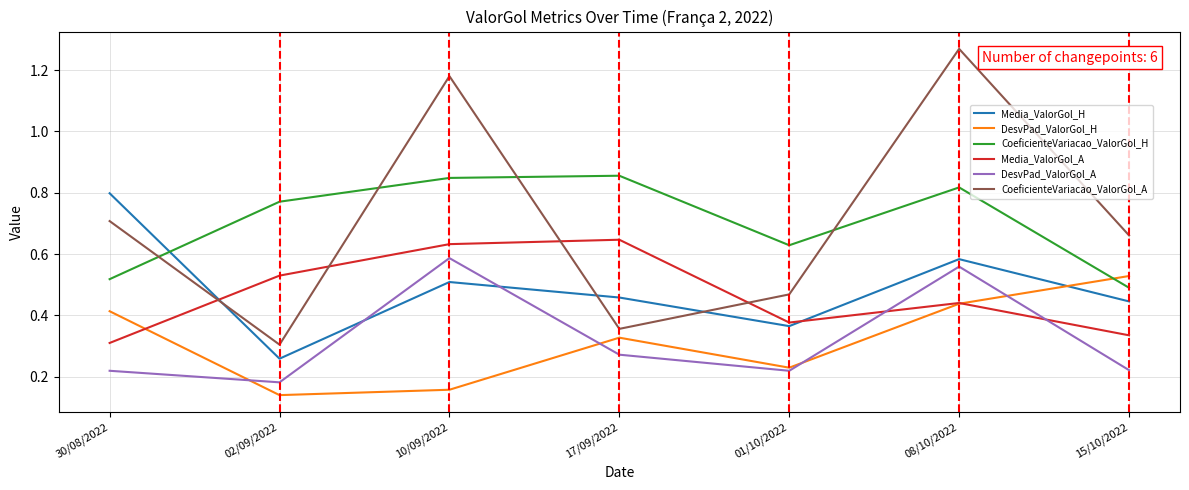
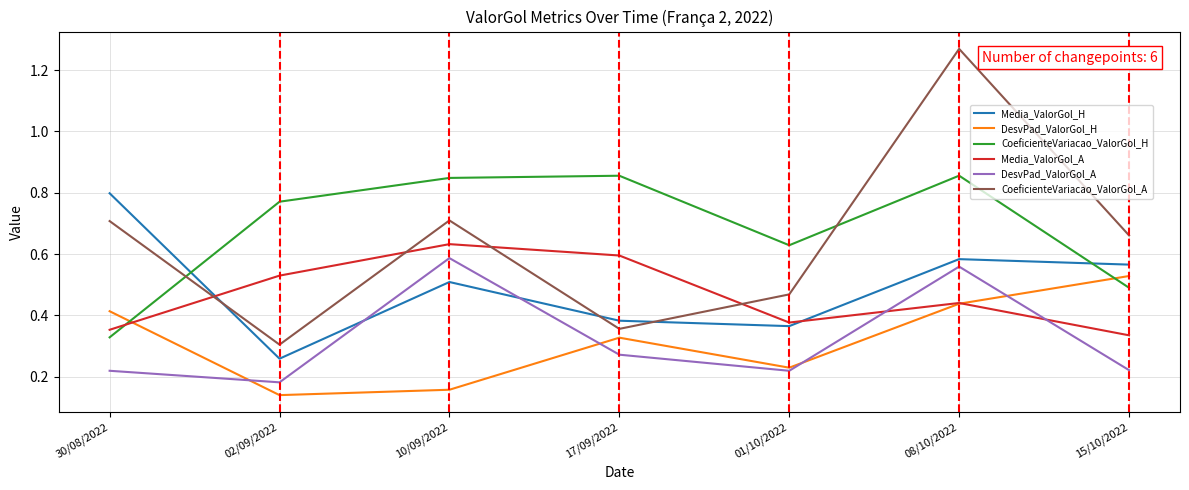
CoeficienteVariacao_ValorGol_H, 30/08/2022: 0.52 -> 0.33
Media_ValorGol_A, 30/08/2022: 0.31 -> 0.35
CoeficienteVariacao_ValorGol_A, 10/09/2022: 1.18 -> 0.71
Media_ValorGol_H, 17/09/2022: 0.46 -> 0.38
Media_ValorGol_A, 17/09/2022: 0.65 -> 0.60
CoeficienteVariacao_ValorGol_H, 08/10/2022: 0.82 -> 0.86
Media_ValorGol_H, 15/10/2022: 0.45 -> 0.57
